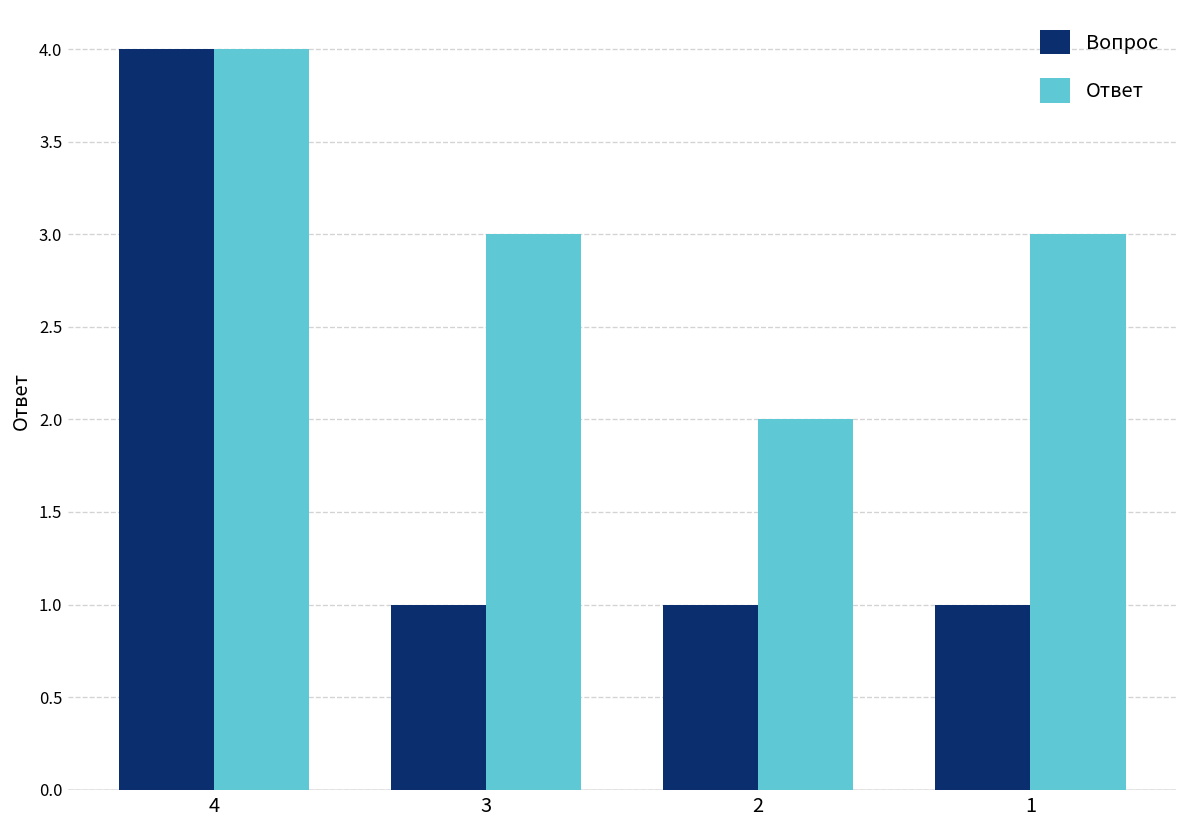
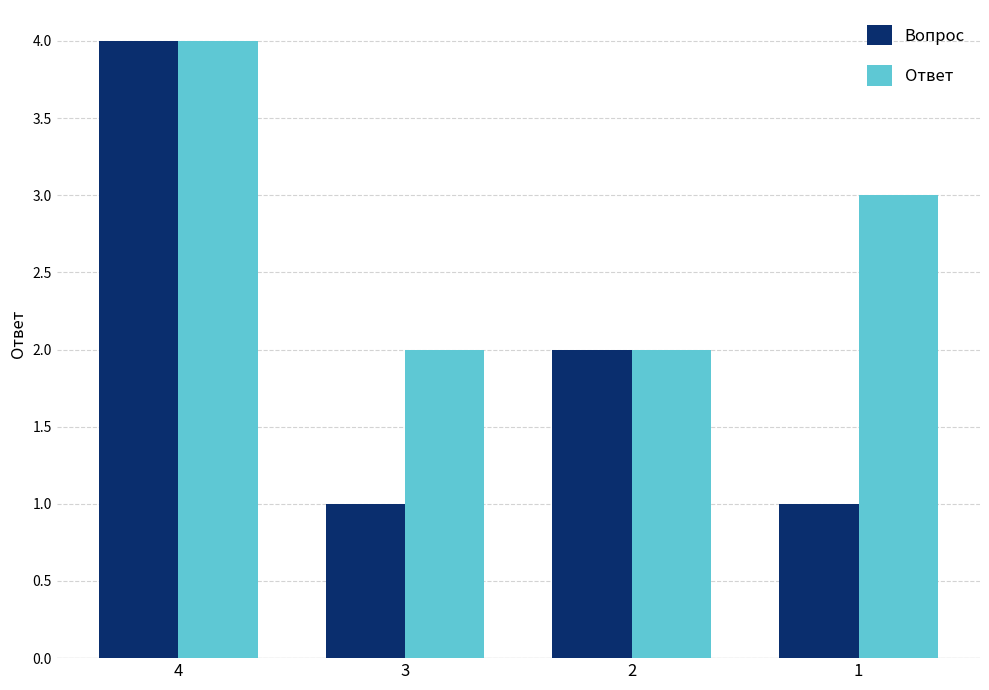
Ответ, 3: 3 -> 2
Вопрос, 2: 1 -> 2
